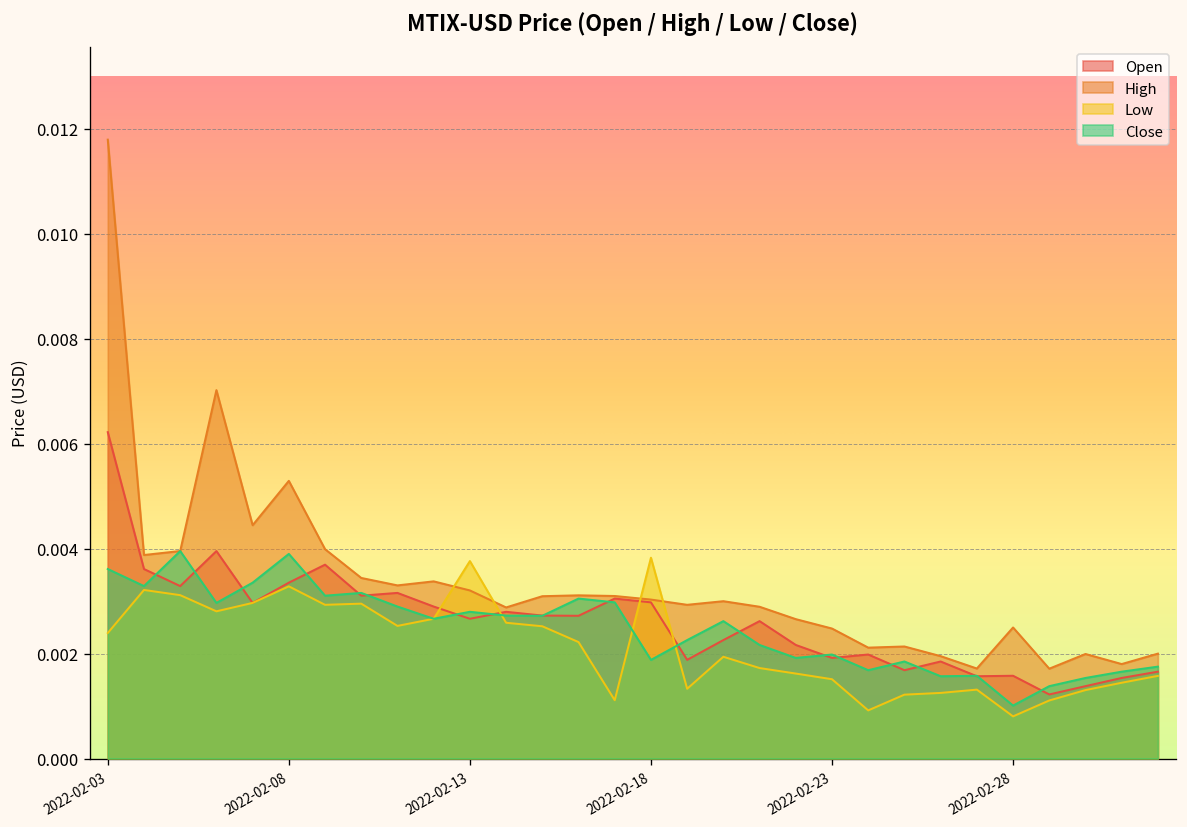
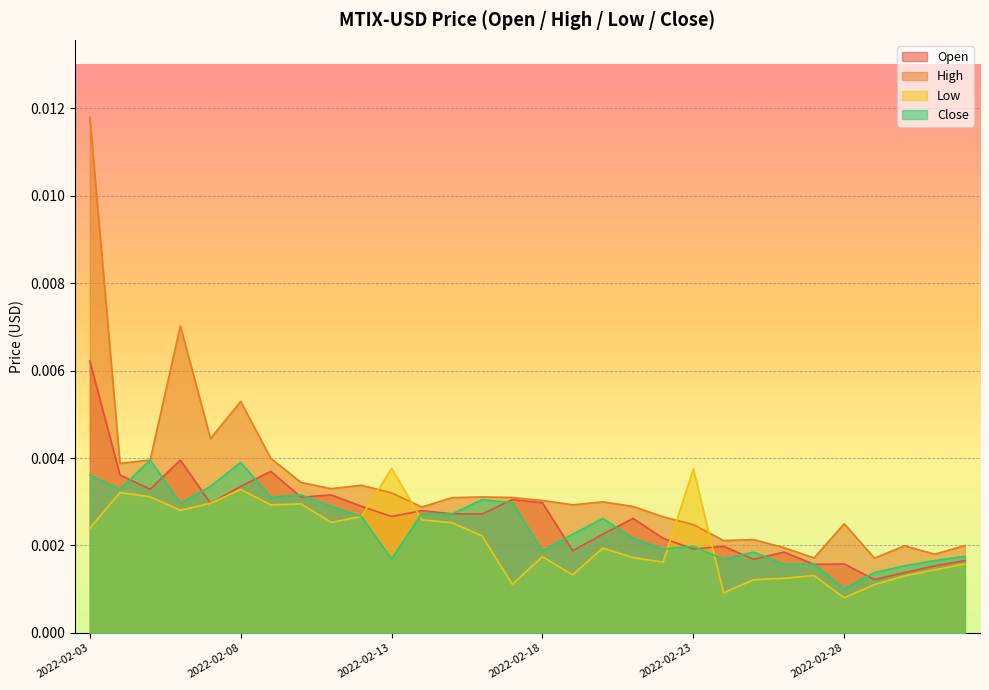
Close, 2022-02-13: 0.0028 -> 0.0017
Low, 2022-02-18: 0.0038 -> 0.0017
Low, 2022-02-23: 0.0015 -> 0.0037
